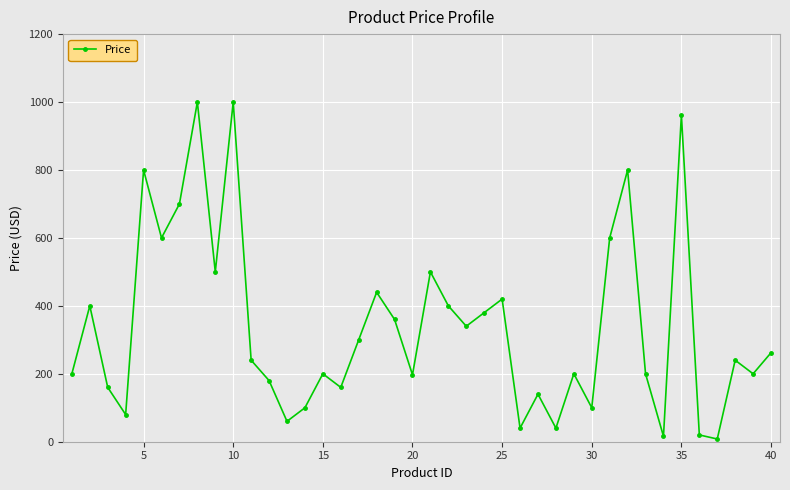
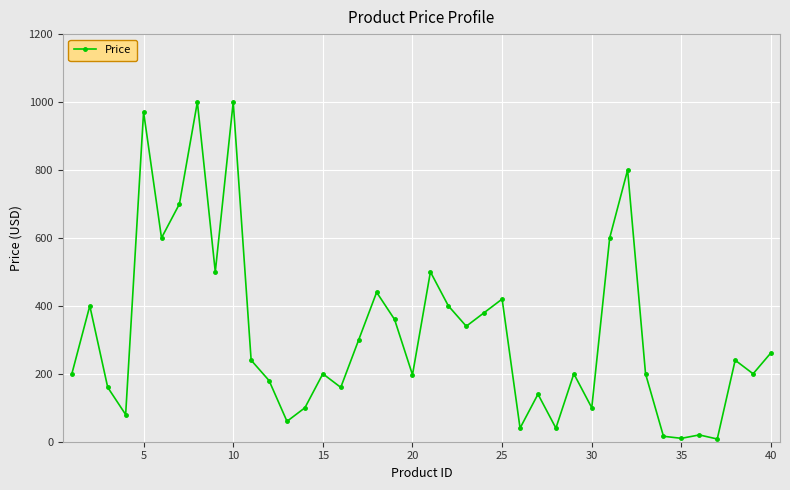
5: 800 -> 970
35: 960 -> 10
